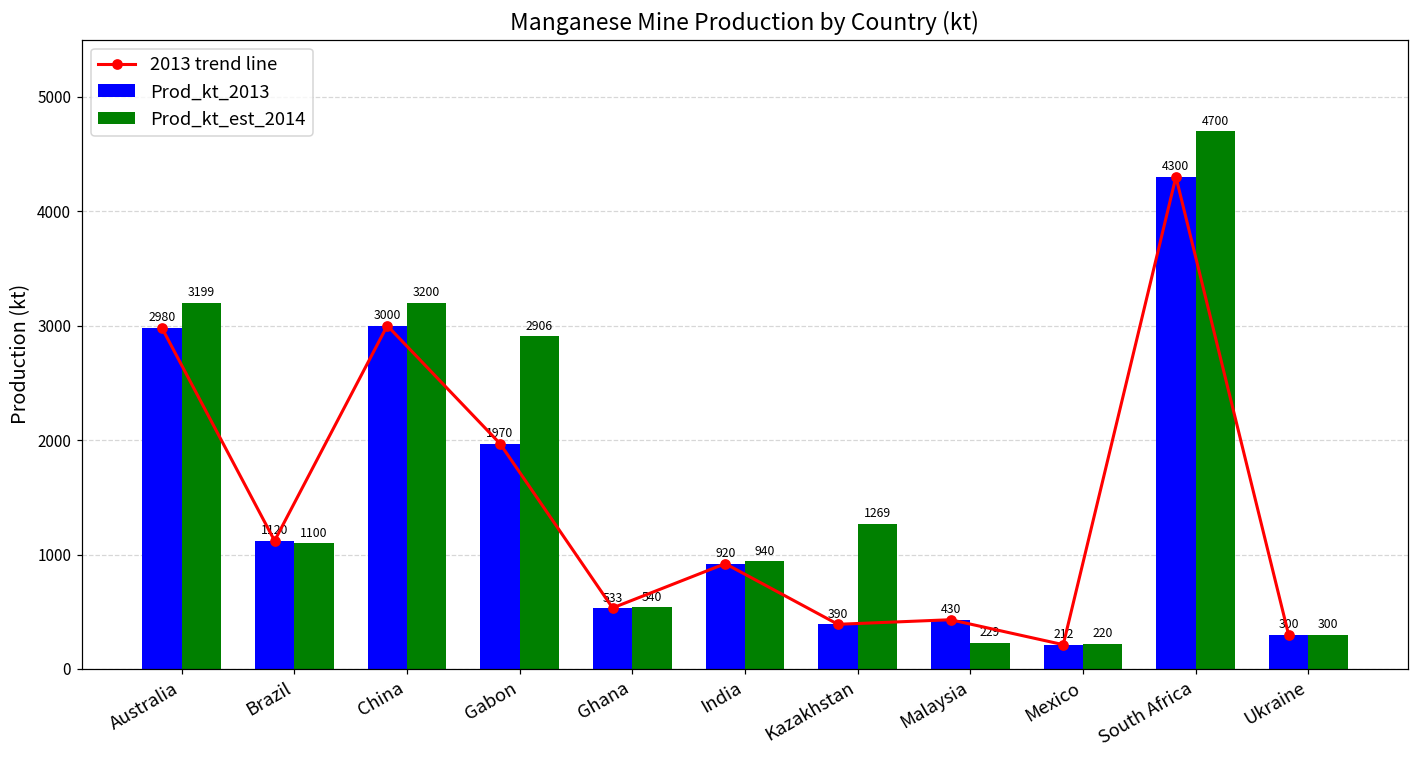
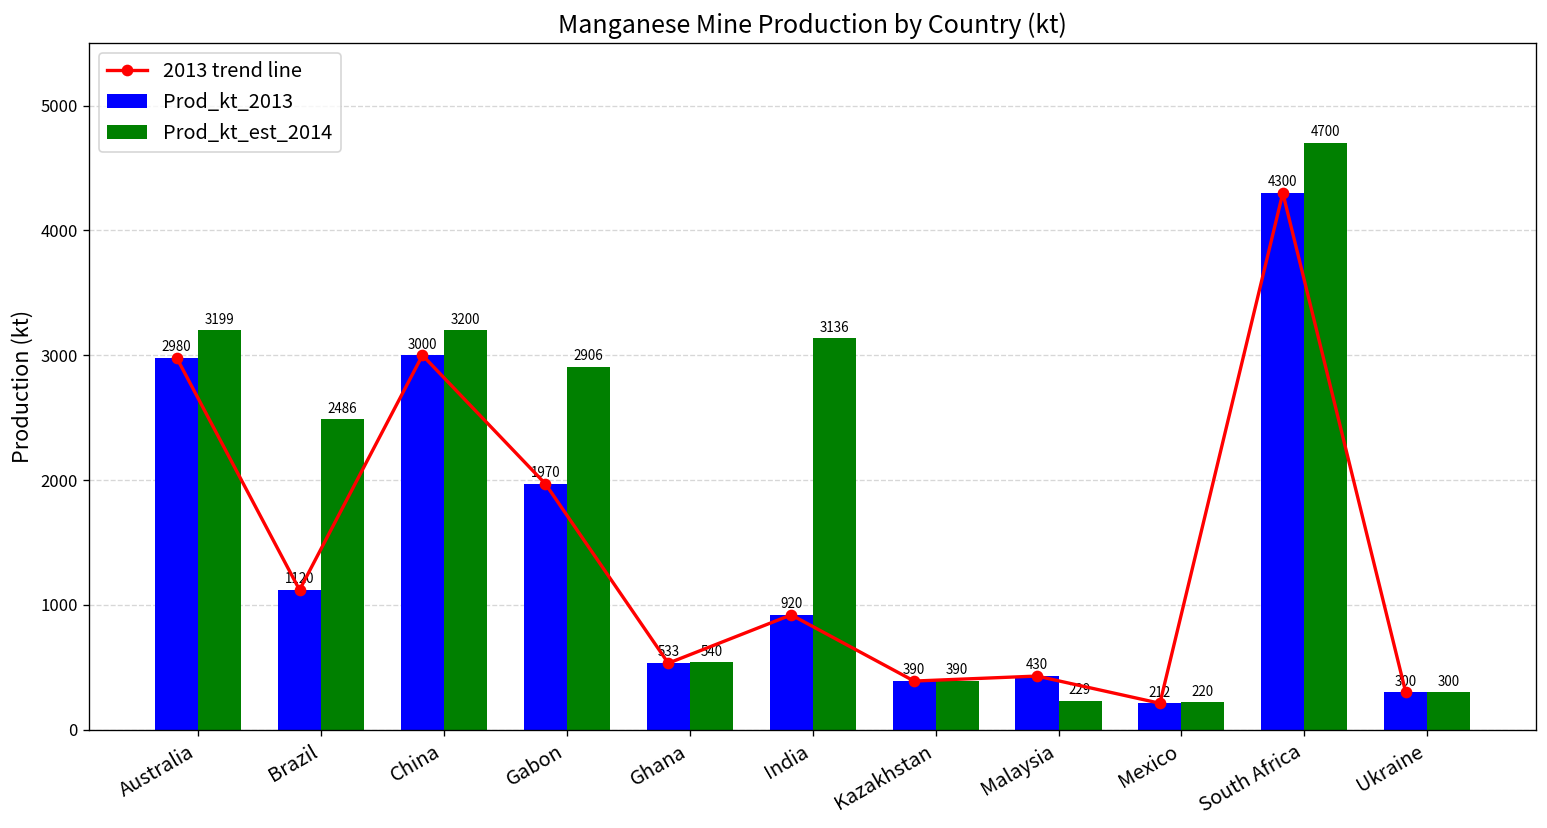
Prod_kt_est_2014, Brazil: 1100 -> 2486
Prod_kt_est_2014, India: 940 -> 3136
Prod_kt_est_2014, Kazakhstan: 1269 -> 390
